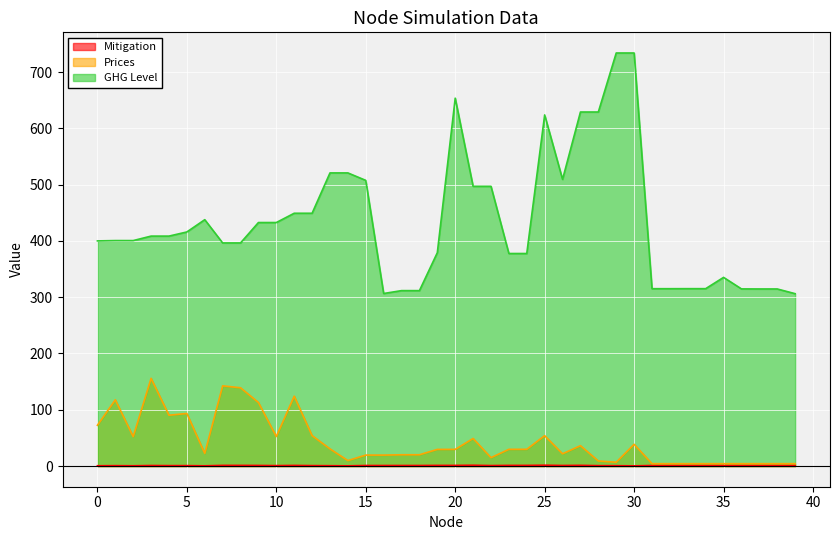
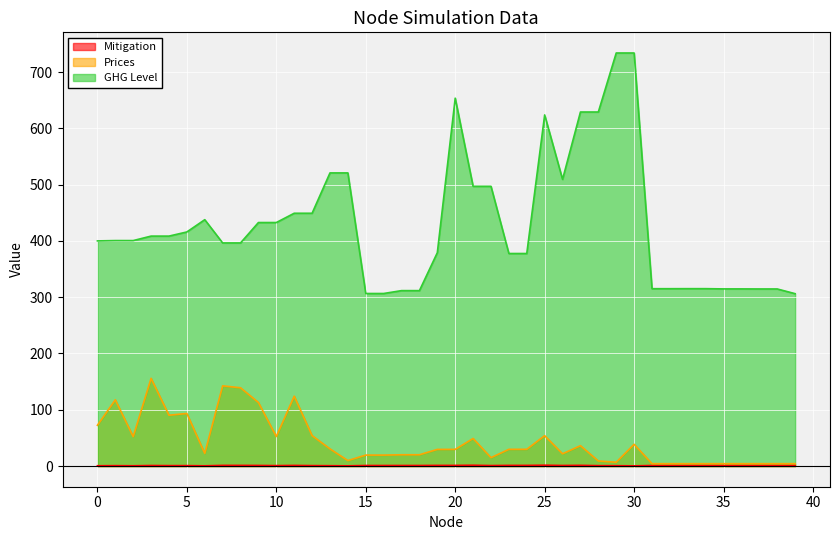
GHG Level, 15: 510 -> 310
GHG Level, 35: 340 -> 310
